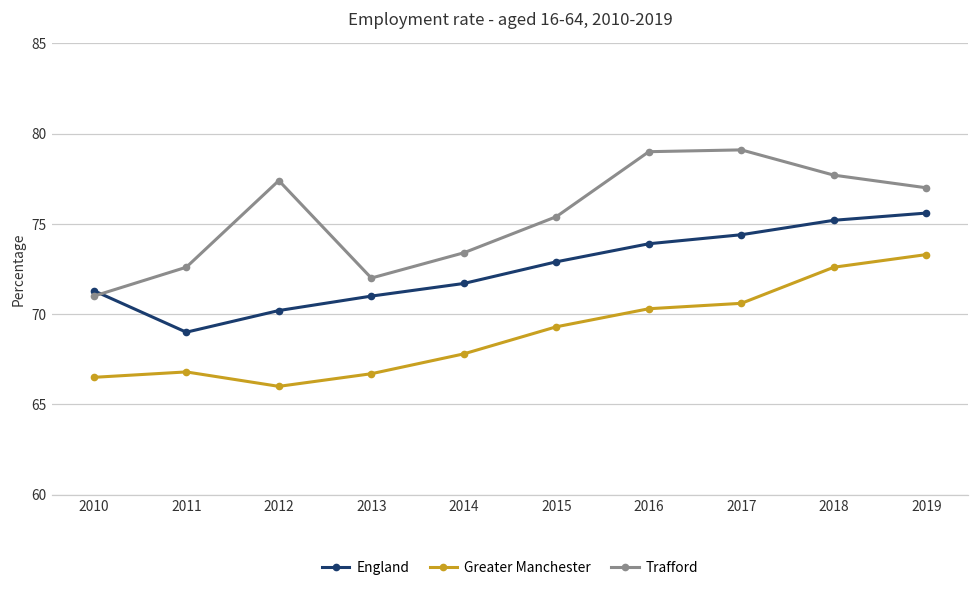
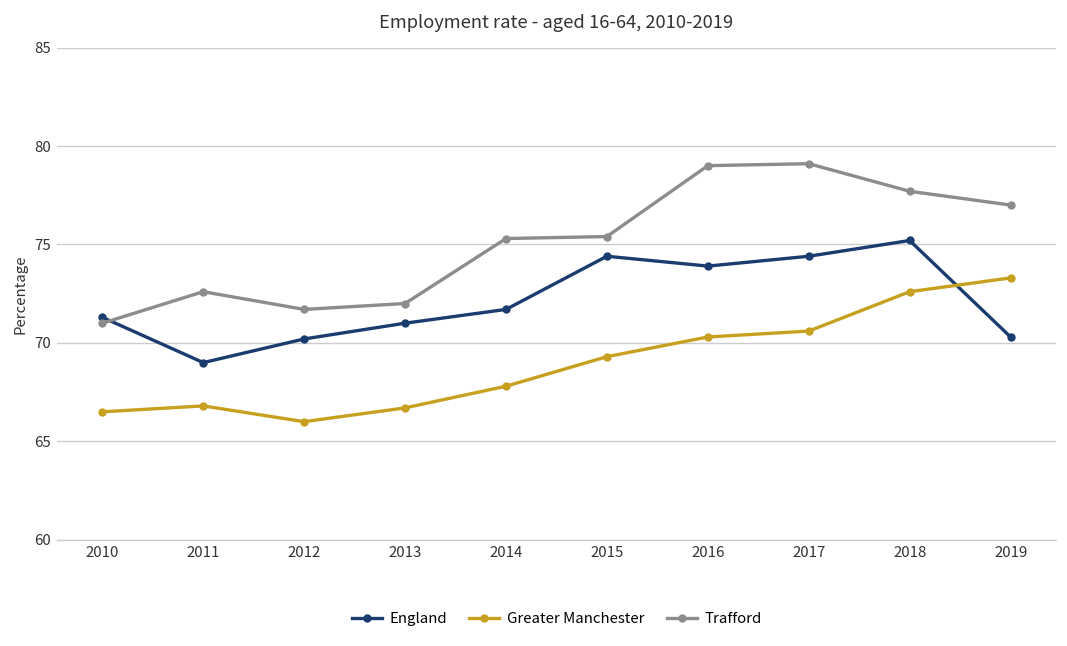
Trafford, 2012: 77.4 -> 71.7
Trafford, 2014: 73.4 -> 75.3
England, 2015: 72.9 -> 74.4
England, 2019: 75.6 -> 70.3
